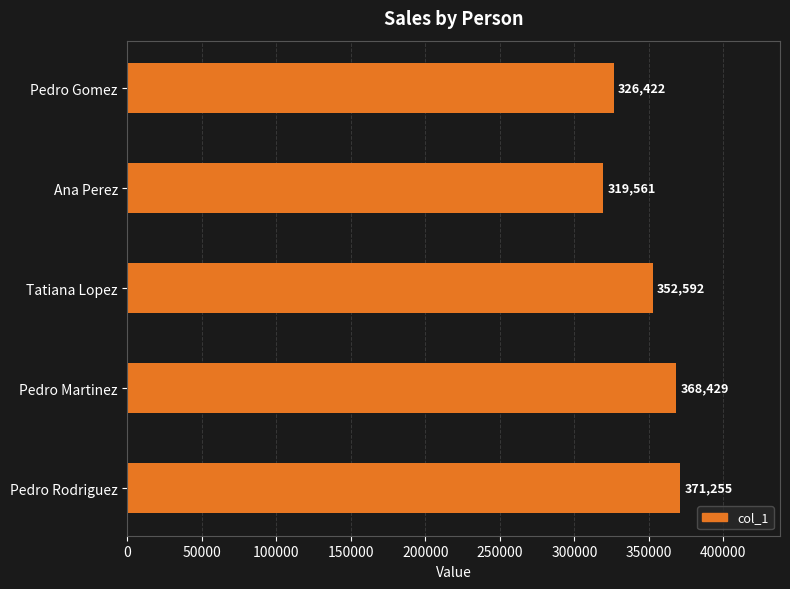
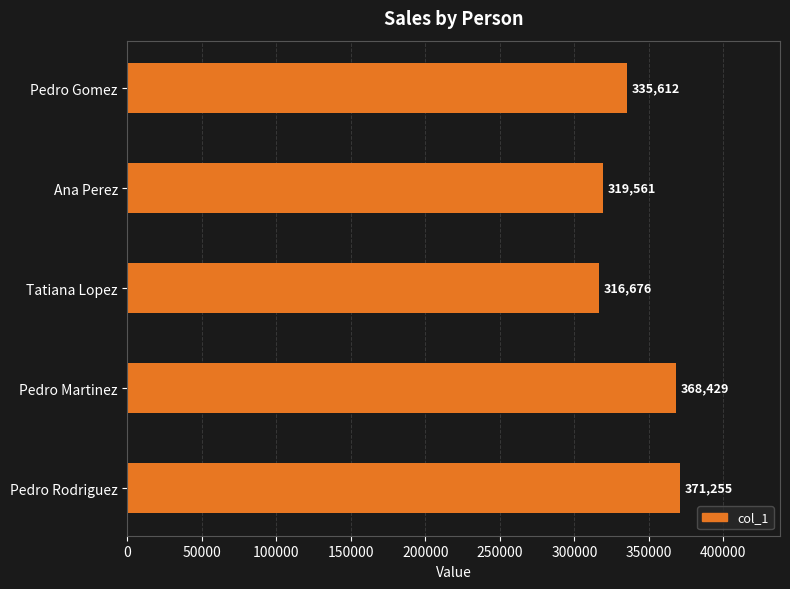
Pedro Gomez: 326,422 -> 335,612
Tatiana Lopez: 352,592 -> 316,676
